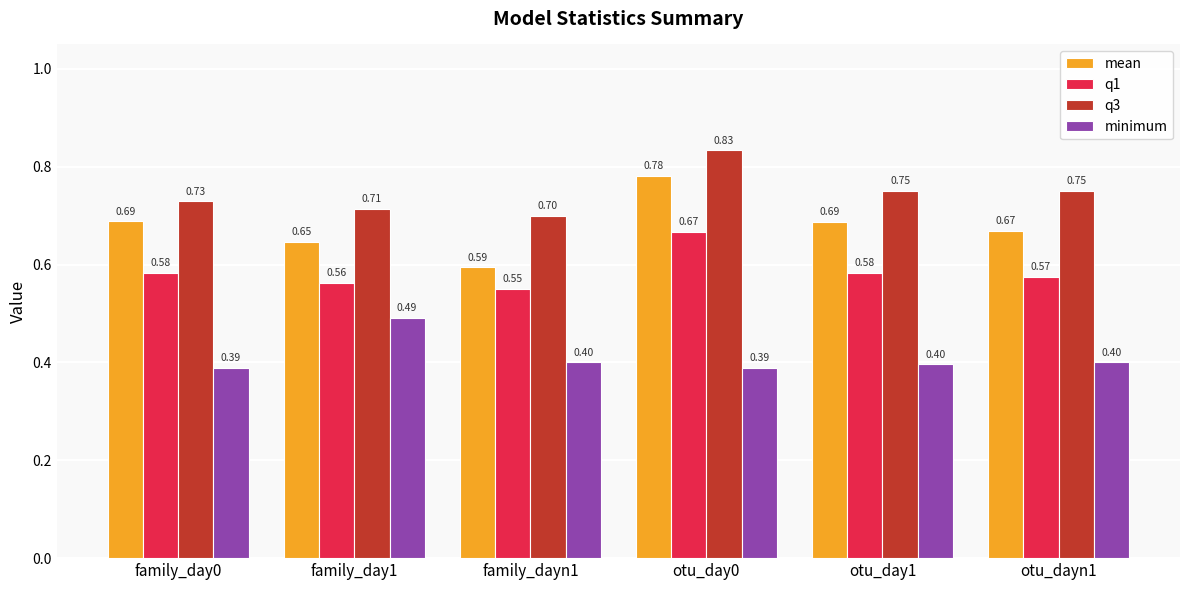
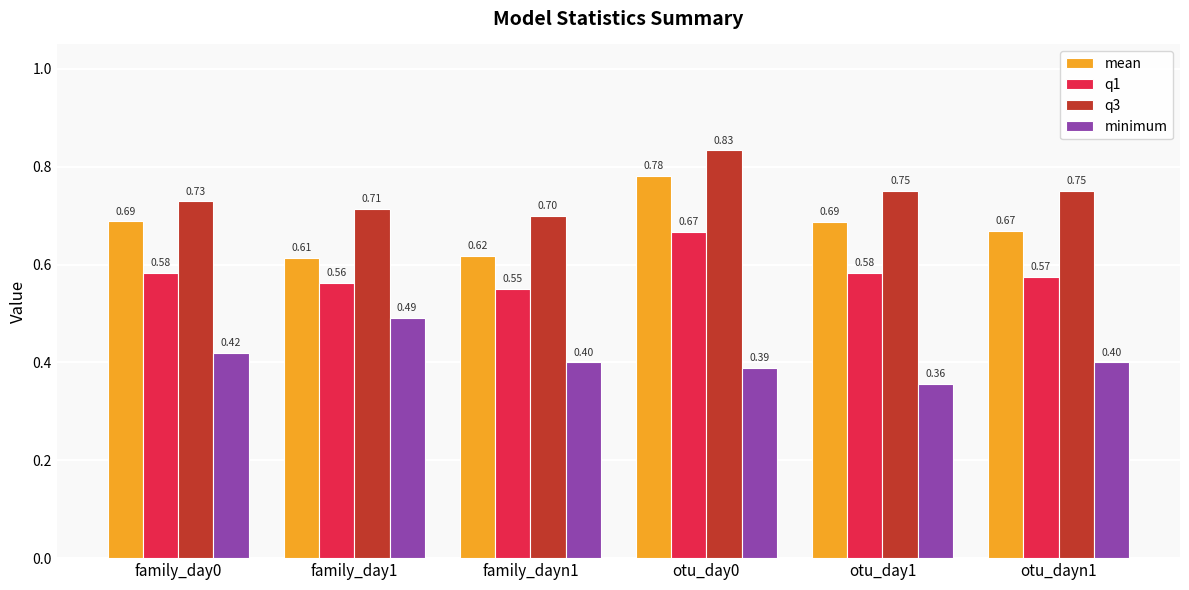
minimum, family_day0: 0.39 -> 0.42
mean, family_day1: 0.65 -> 0.61
mean, family_dayn1: 0.59 -> 0.62
minimum, otu_day1: 0.40 -> 0.36
